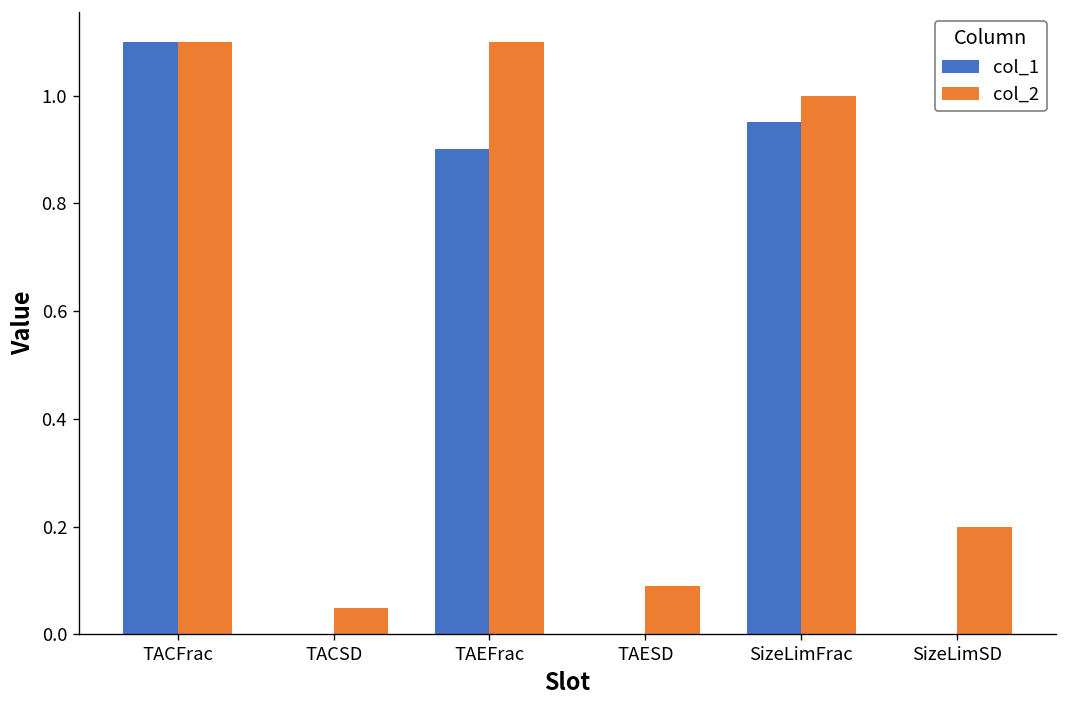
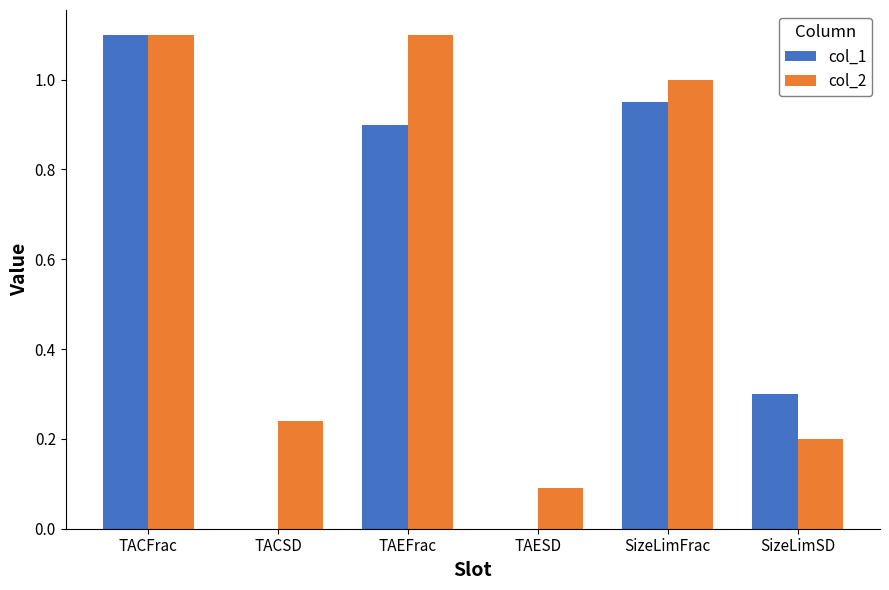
col_2, TACSD: 0.05 -> 0.24
col_1, SizeLimSD: 0.0 -> 0.3
